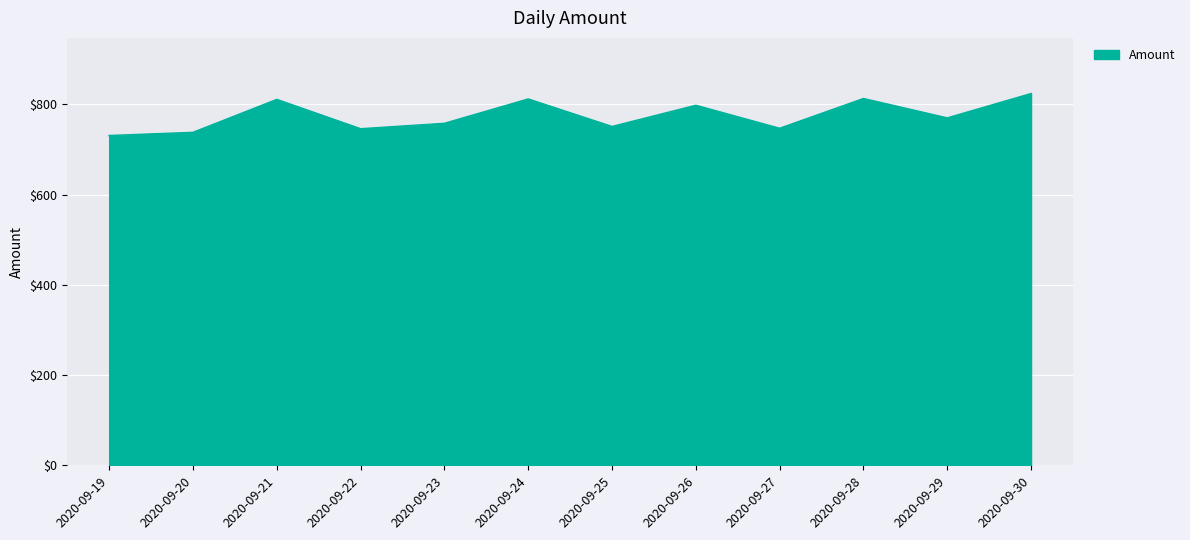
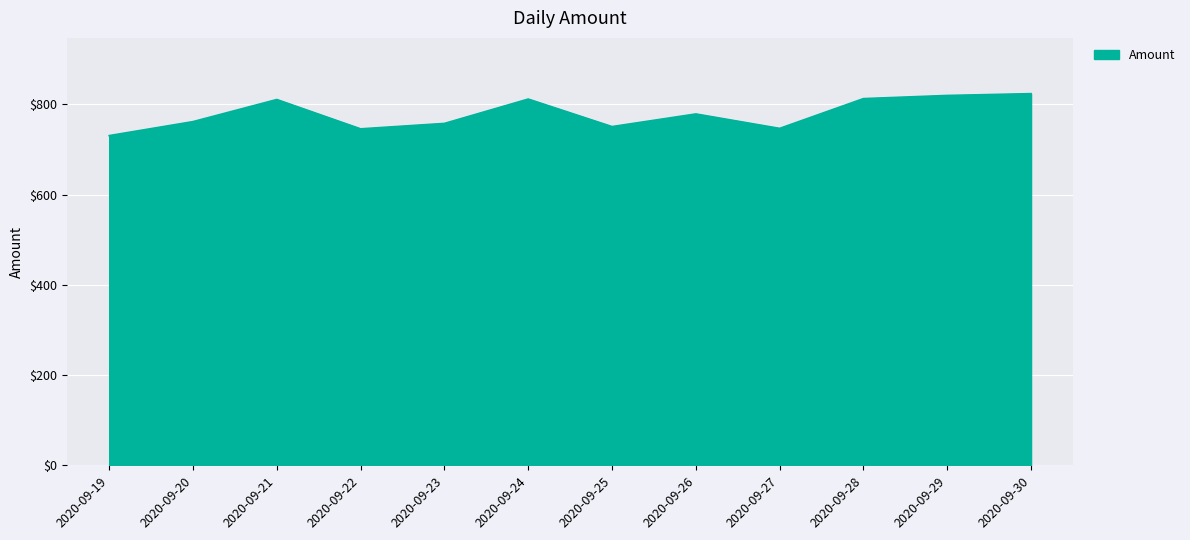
2020-09-20: $740 -> $760
2020-09-26: $800 -> $780
2020-09-29: $770 -> $820
